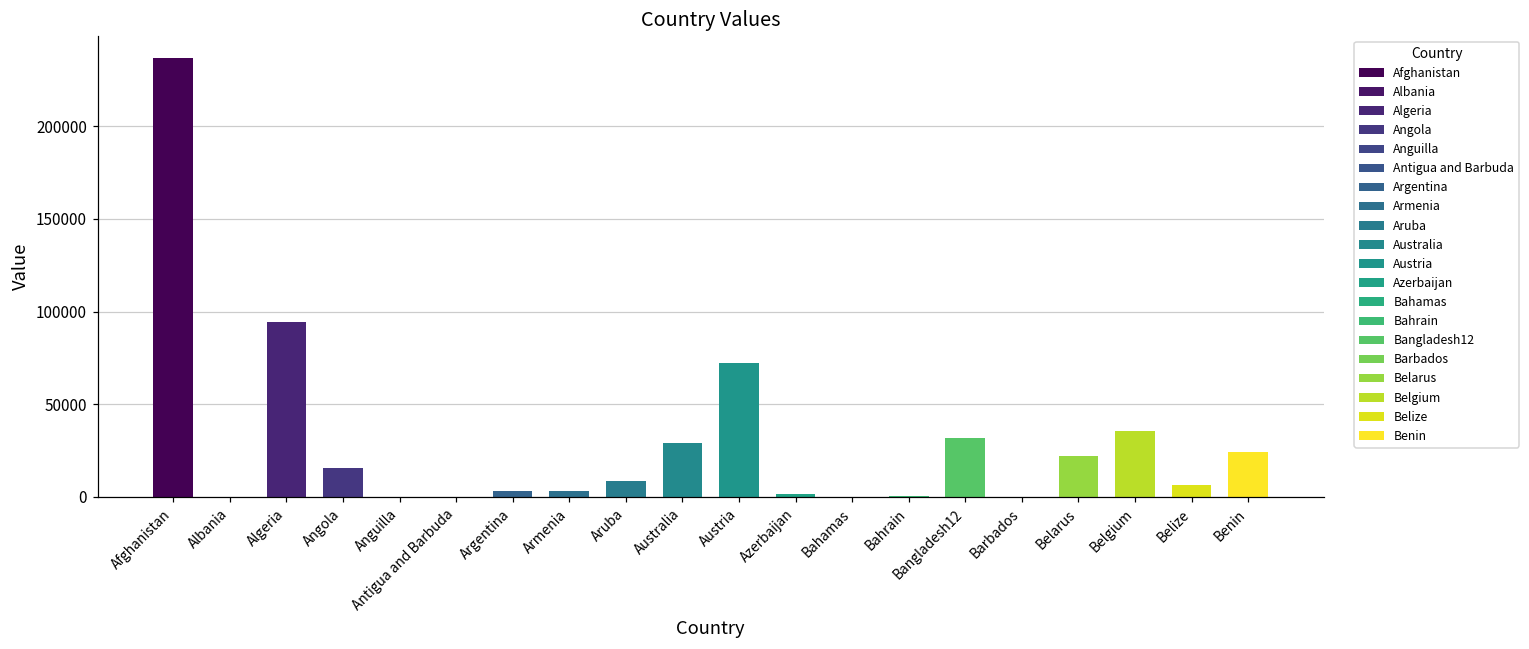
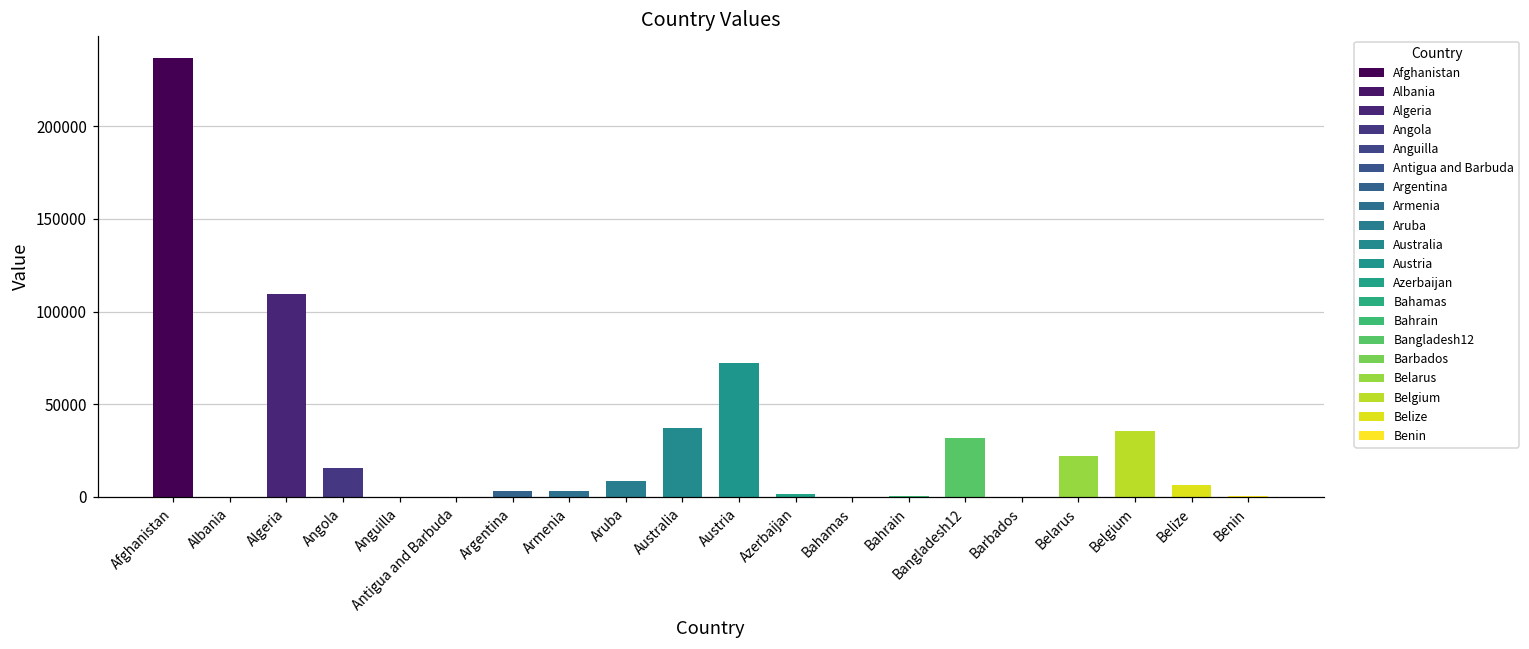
Algeria: 94000 -> 110000
Australia: 29000 -> 37000
Benin: 24000 -> 1000
